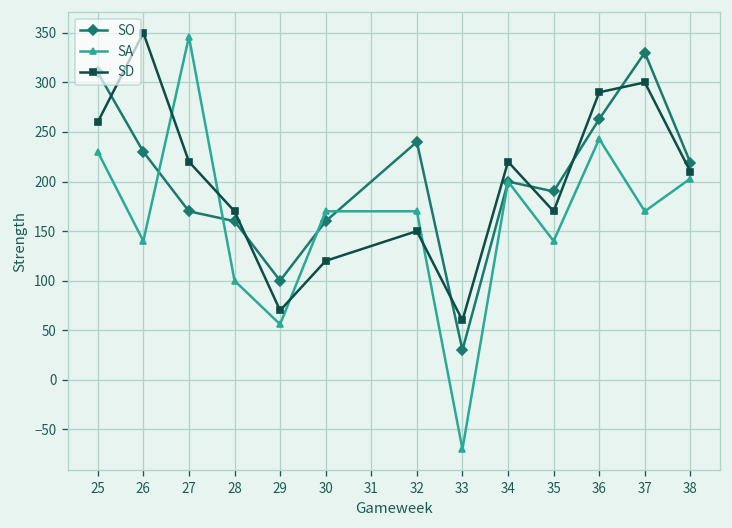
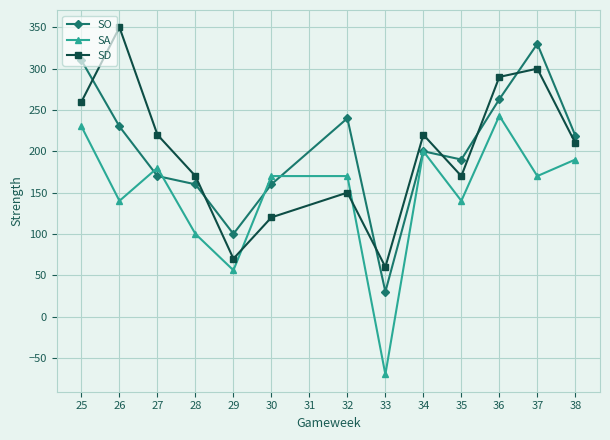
SA, 27: 350 -> 180
SA, 38: 200 -> 190
